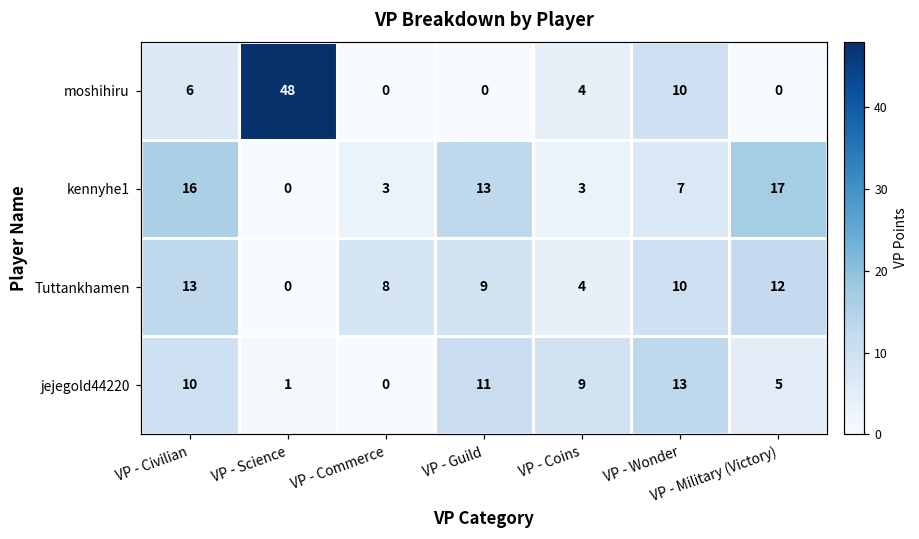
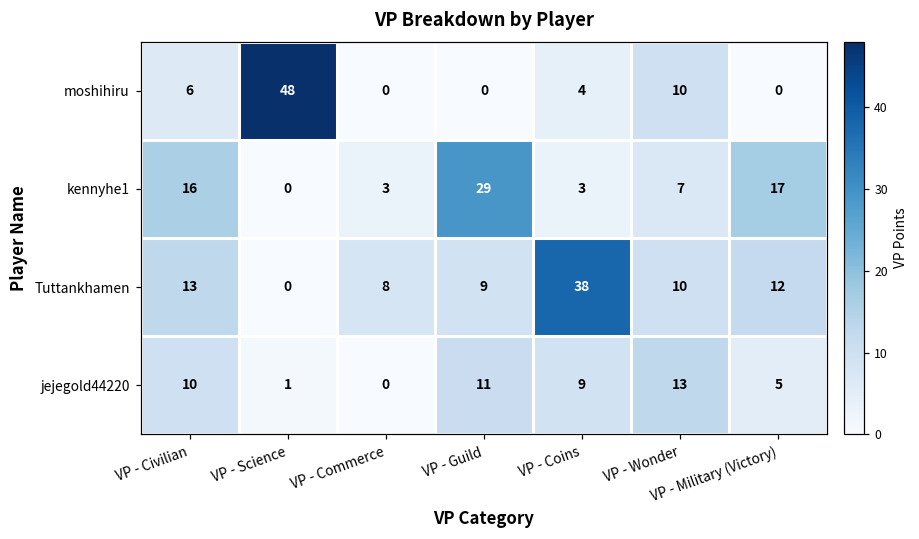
kennyhe1, VP - Guild: 13 -> 29
Tuttankhamen, VP - Coins: 4 -> 38
